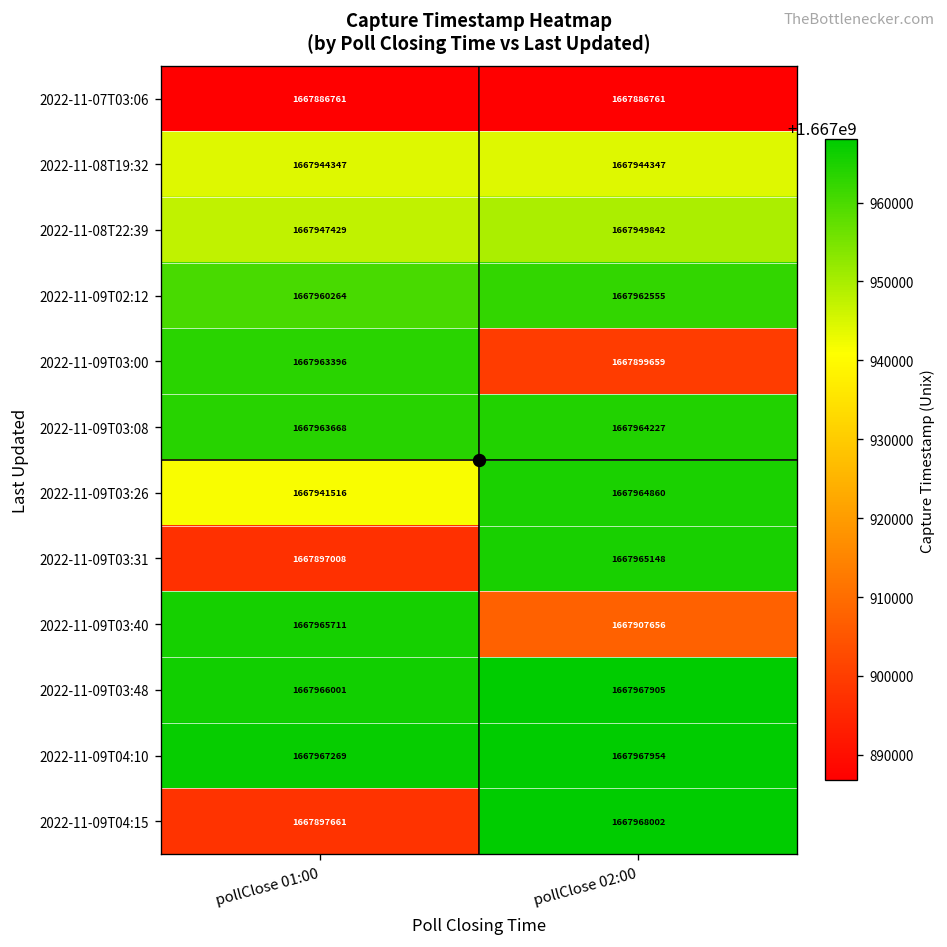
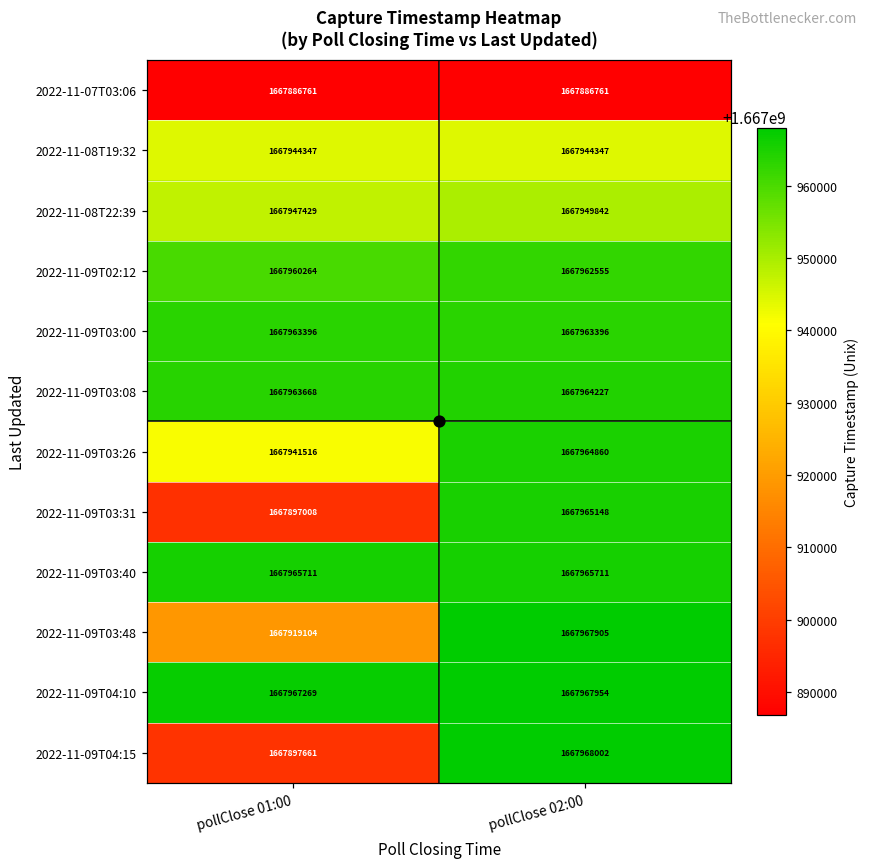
2022-11-09T03:00, pollClose 02:00: 1667899659 -> 1667963396
2022-11-09T03:40, pollClose 02:00: 1667907656 -> 1667965711
2022-11-09T03:48, pollClose 01:00: 1667966001 -> 1667919104
